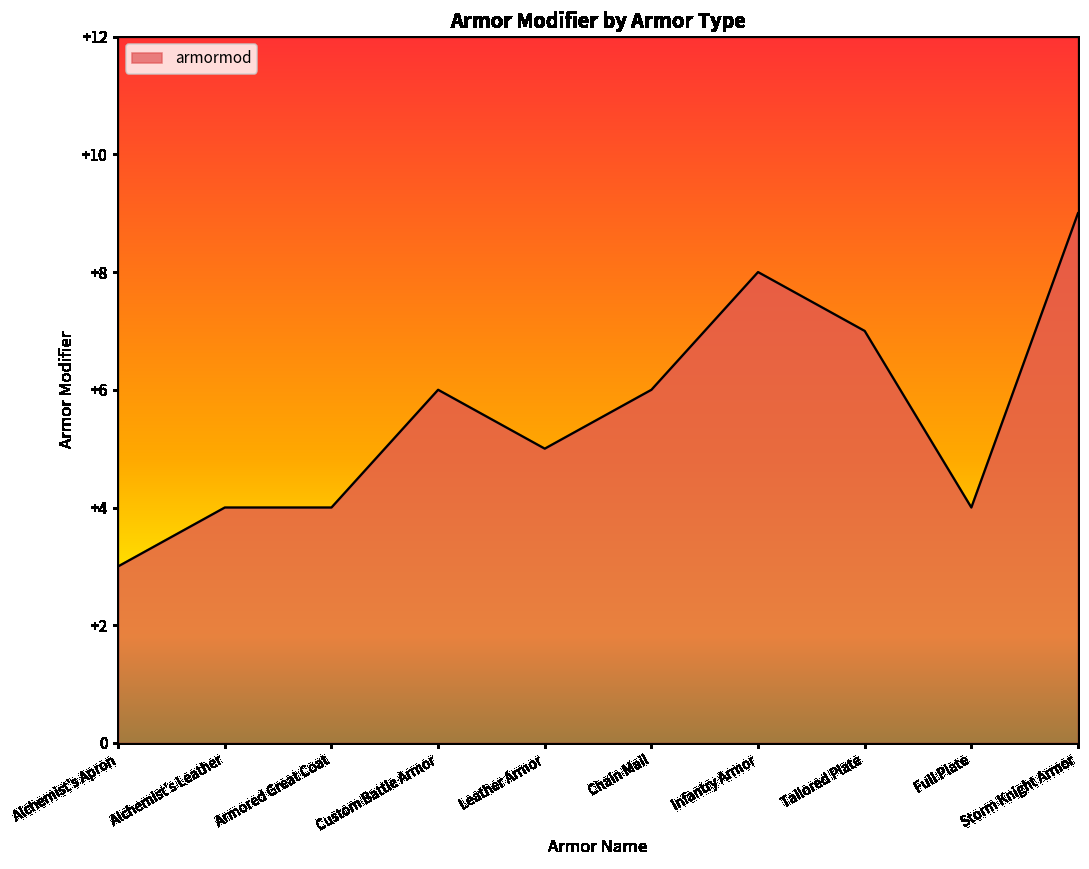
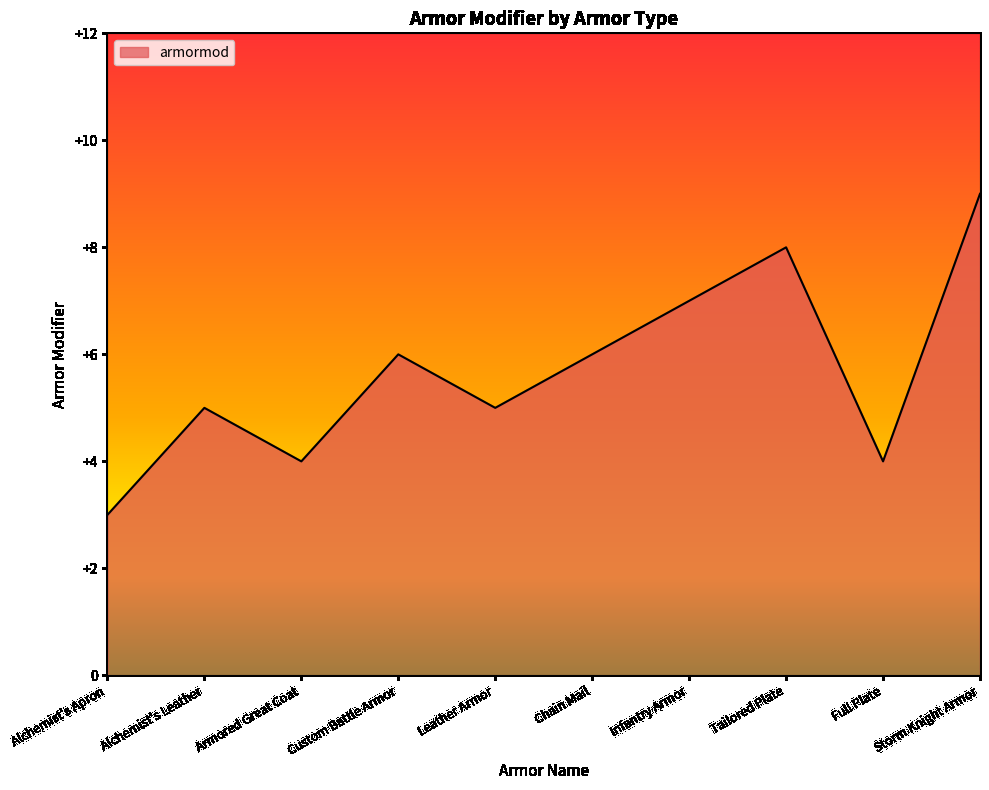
Alchemist's Leather: +4 -> +5
Infantry Armor: +8 -> +7
Tailored Plate: +7 -> +8
